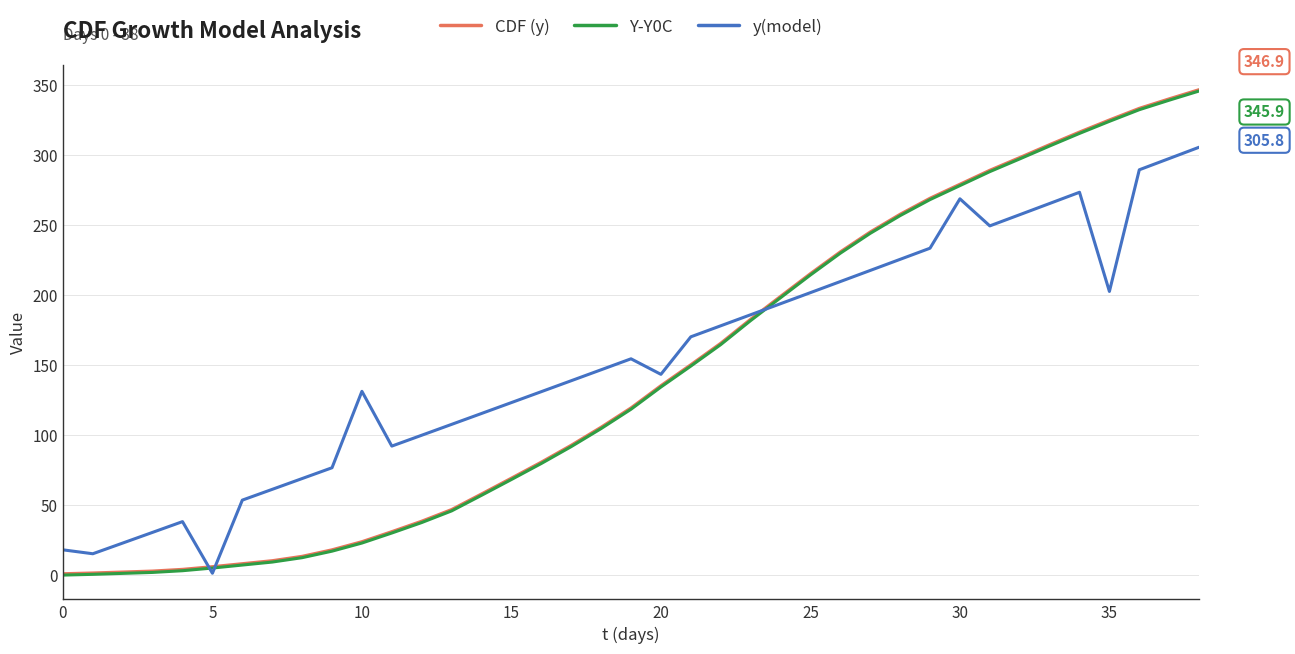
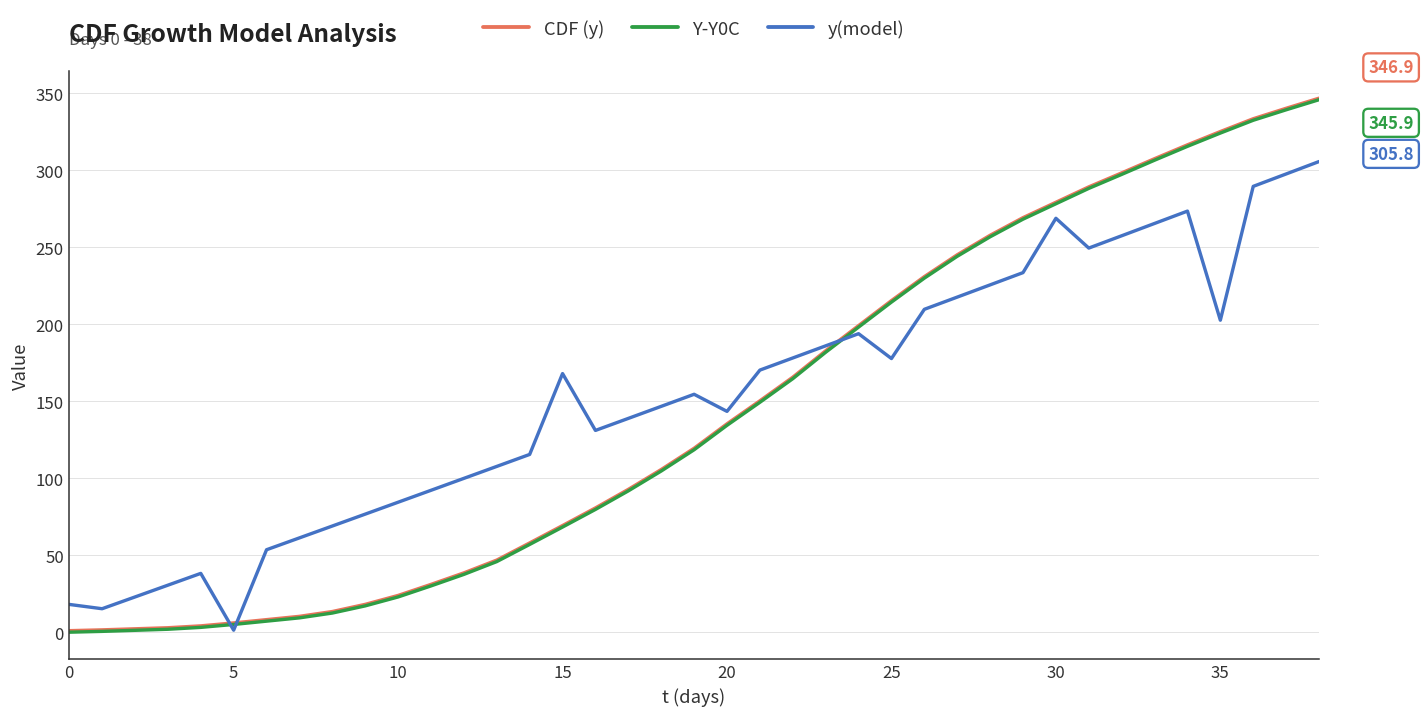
y(model), 10: 131 -> 84
y(model), 15: 123 -> 168
y(model), 25: 202 -> 178
